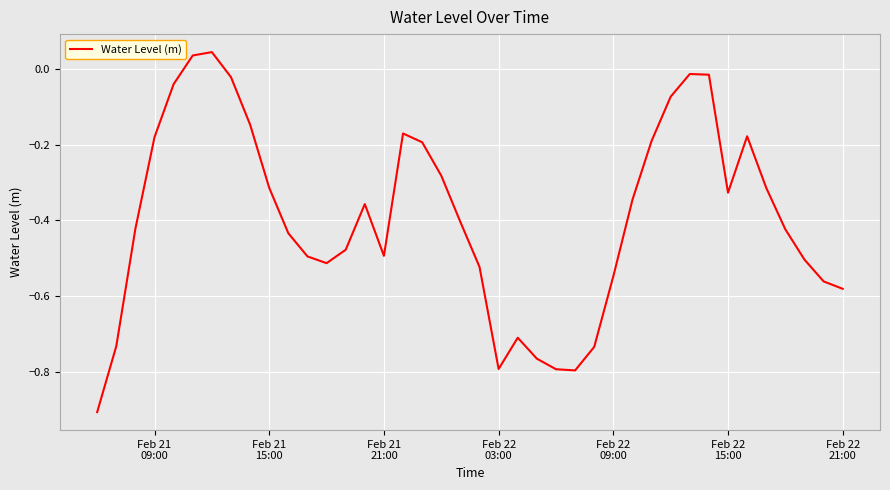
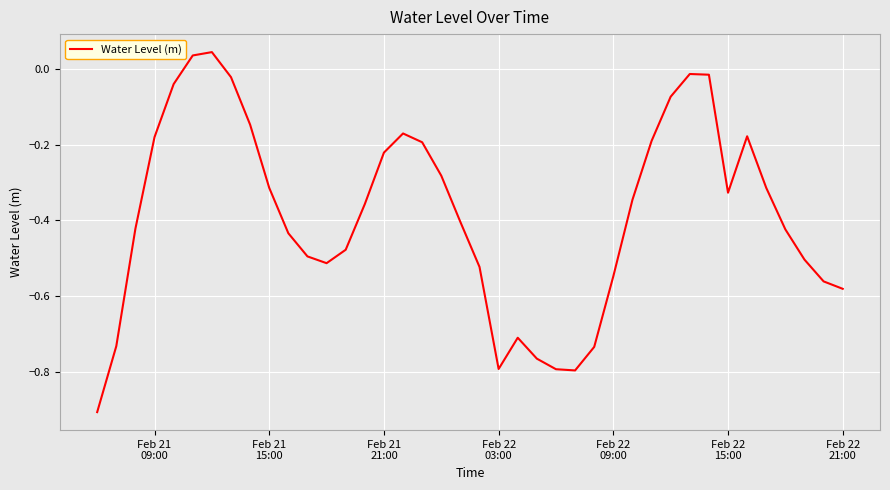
Feb 21 21:00: -0.49 -> -0.22
